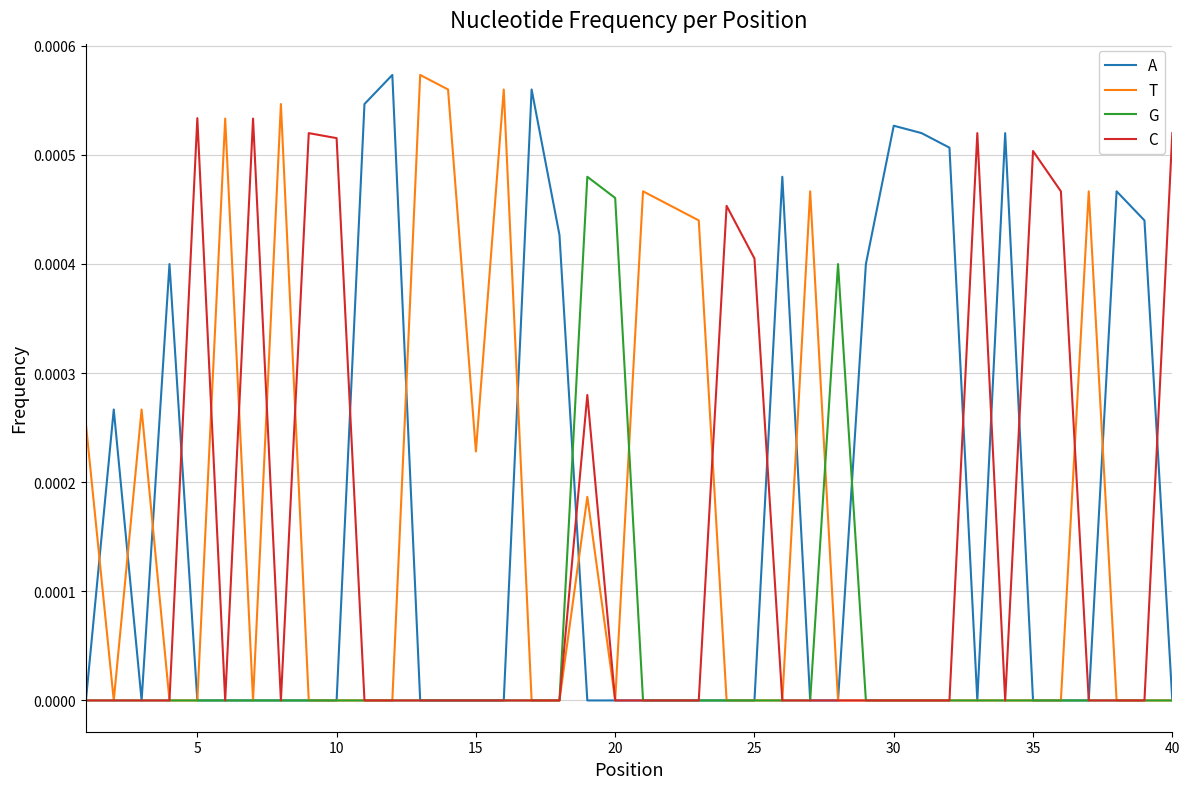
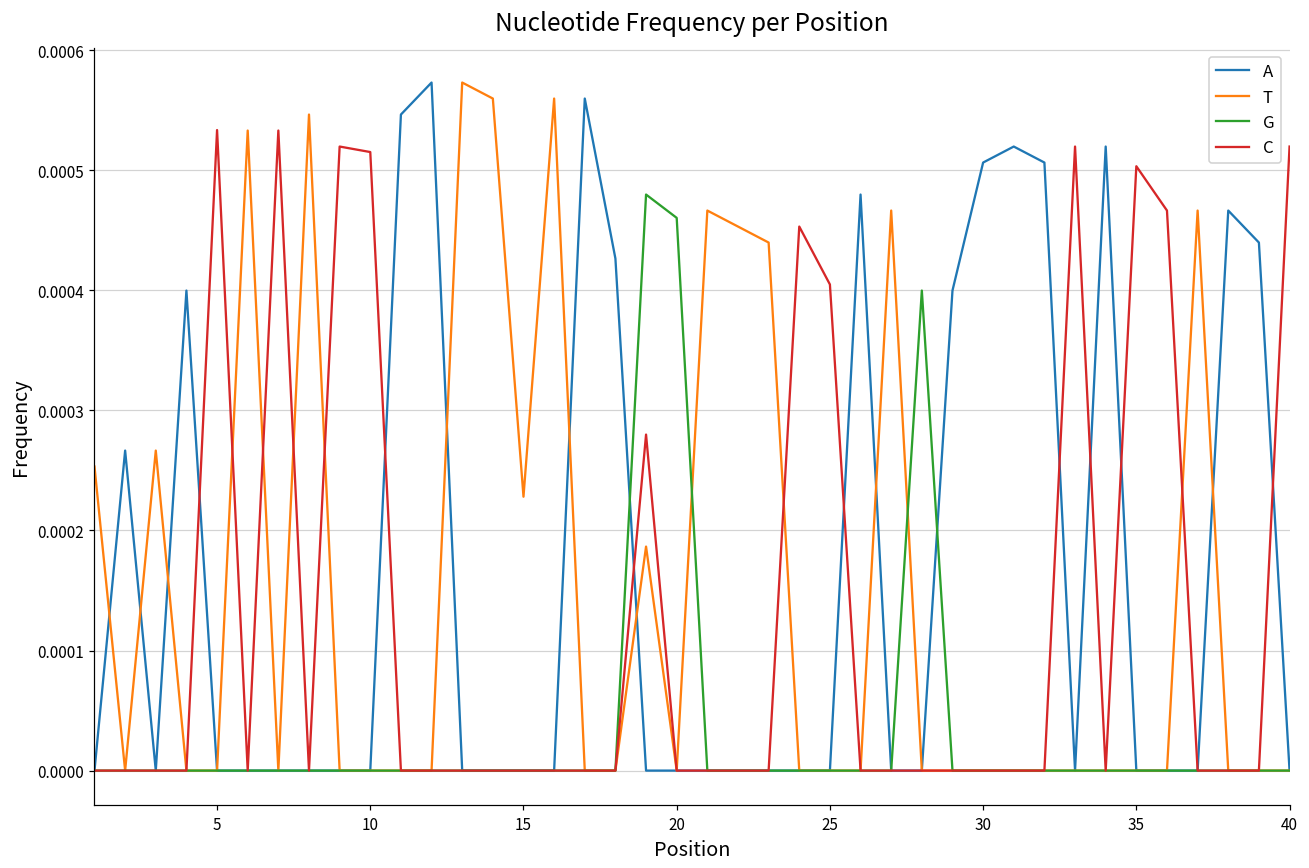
A, 30: 0.000527 -> 0.000506
